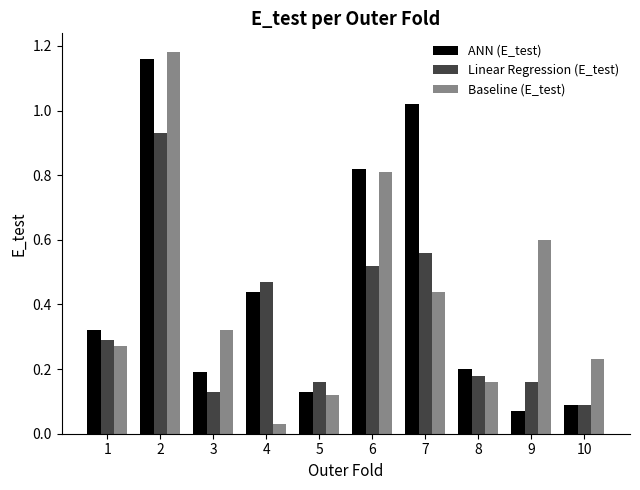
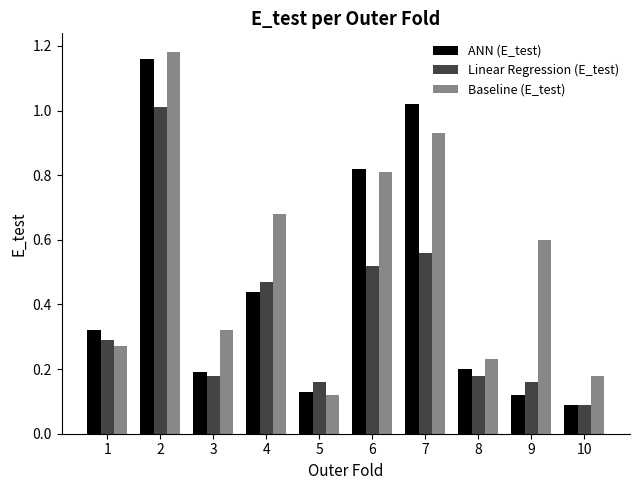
Linear Regression (E_test), 2: 0.93 -> 1.01
Linear Regression (E_test), 3: 0.13 -> 0.18
Baseline (E_test), 4: 0.03 -> 0.68
Baseline (E_test), 7: 0.44 -> 0.93
Baseline (E_test), 8: 0.16 -> 0.23
ANN (E_test), 9: 0.07 -> 0.12
Baseline (E_test), 10: 0.23 -> 0.18
